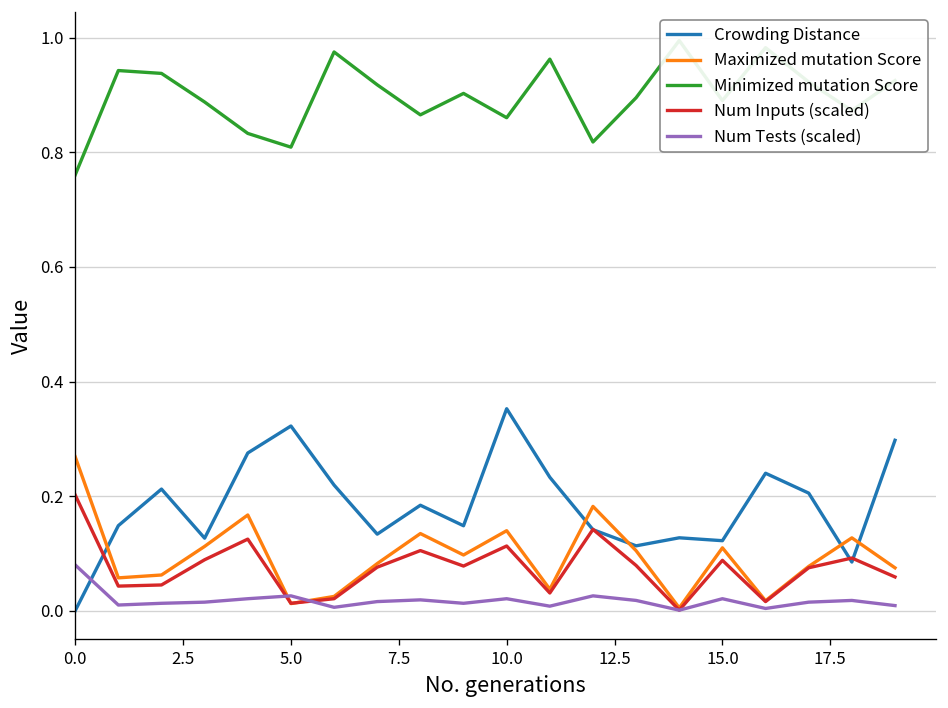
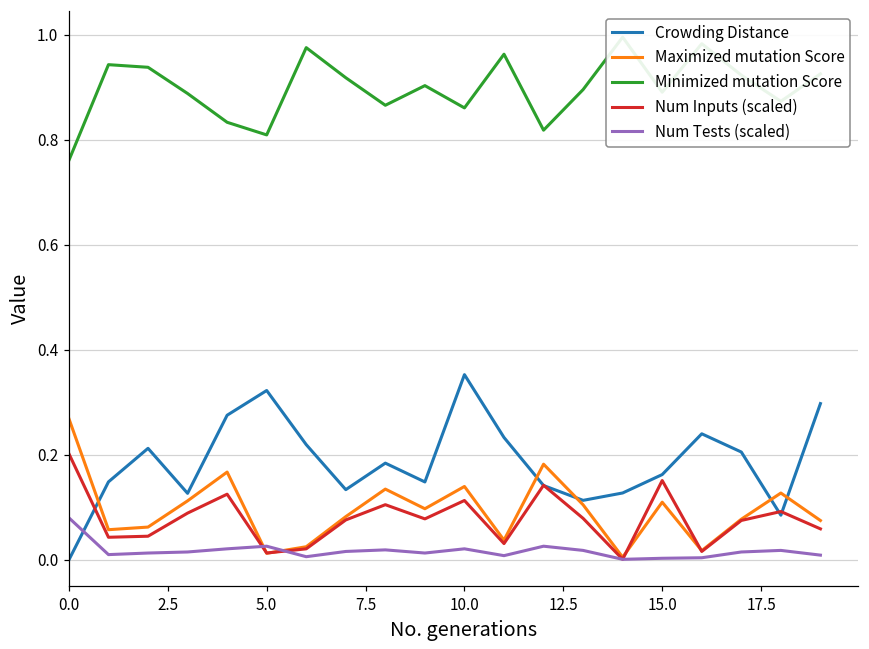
Crowding Distance, 15.0: 0.12 -> 0.16
Num Inputs (scaled), 15.0: 0.09 -> 0.15
Num Tests (scaled), 15.0: 0.02 -> 0.00
